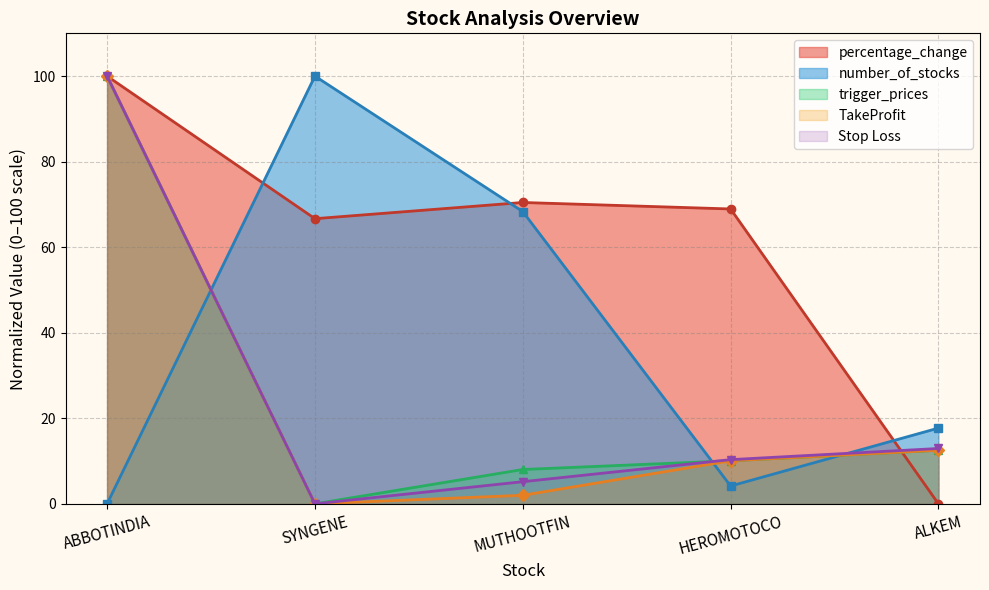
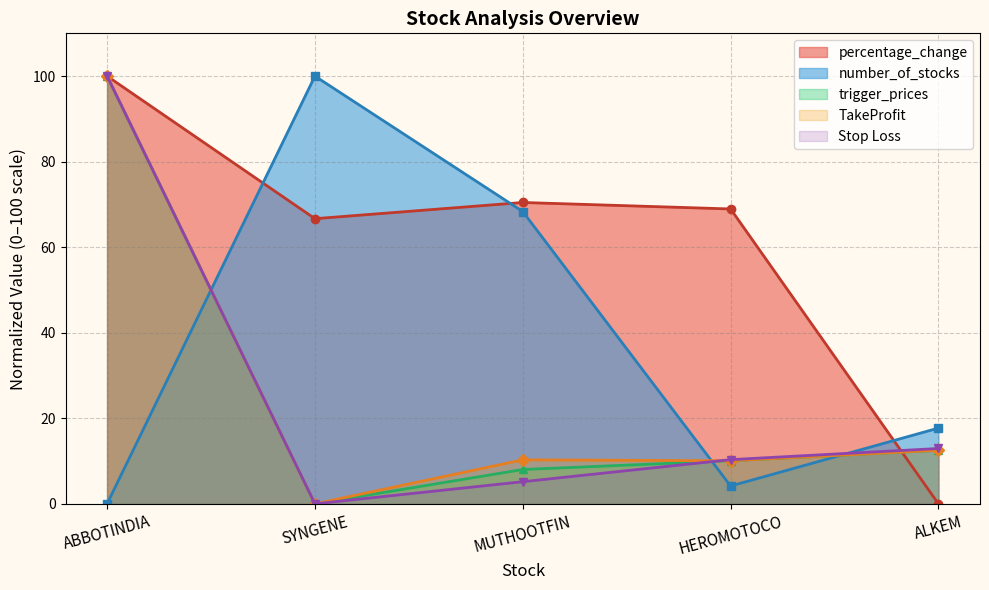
TakeProfit, MUTHOOTFIN: 2 -> 10
